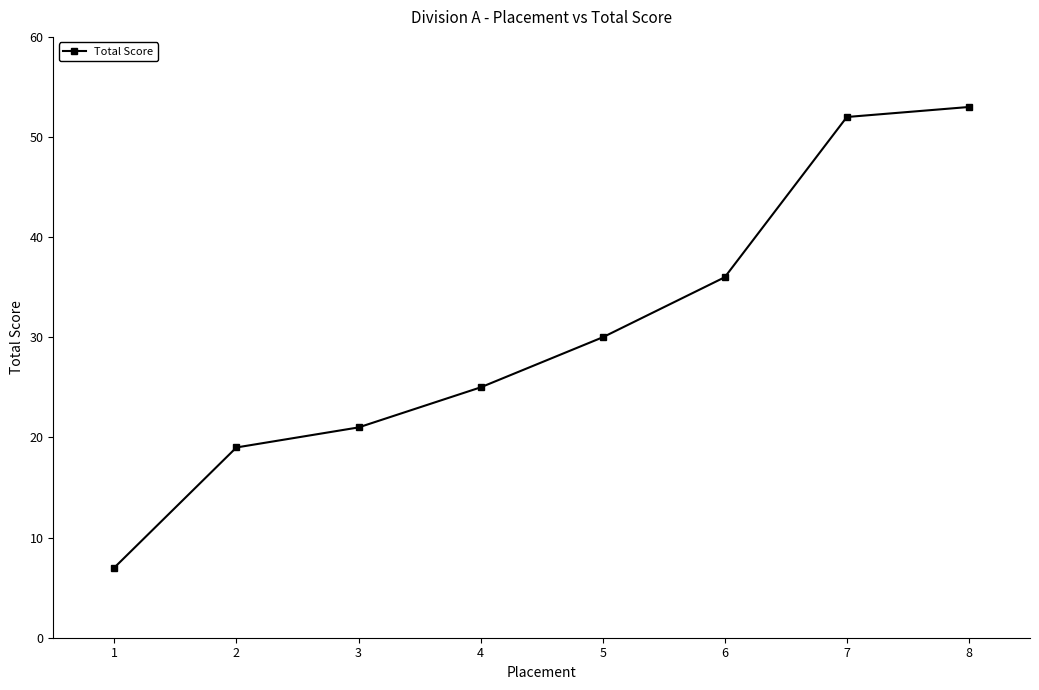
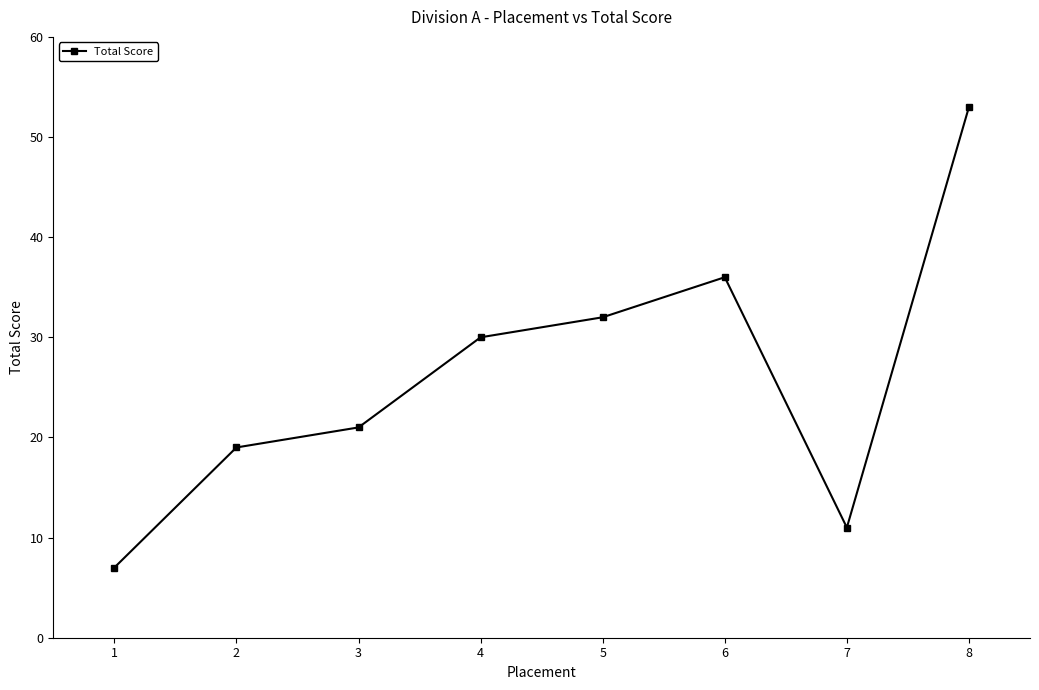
4: 25 -> 30
5: 30 -> 32
7: 52 -> 11
